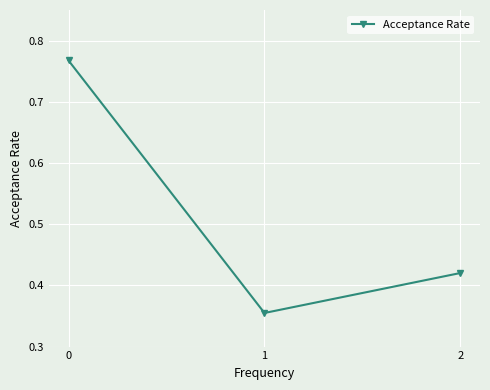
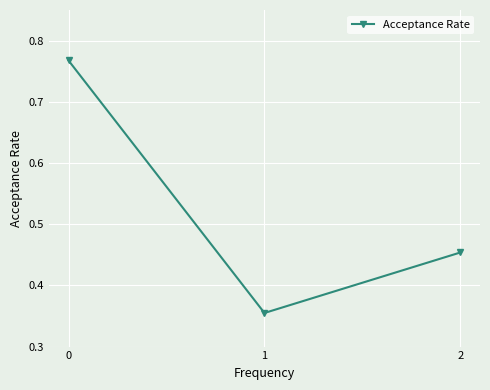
2: 0.42 -> 0.45
